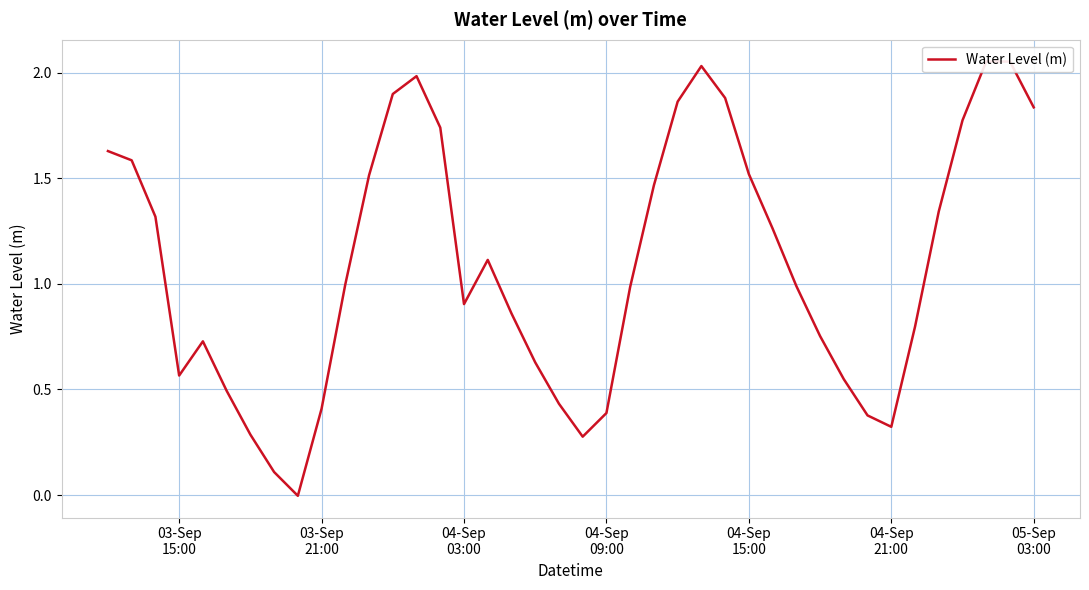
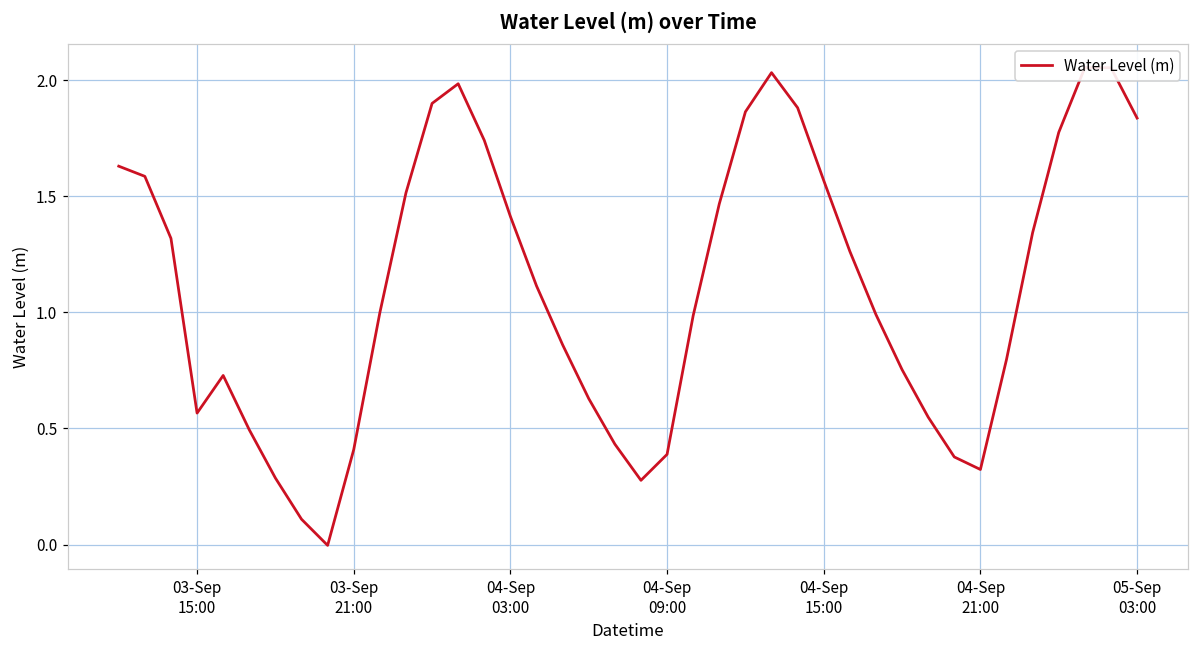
04-Sep 03:00: 0.90 -> 1.41
04-Sep 15:00: 1.52 -> 1.57
